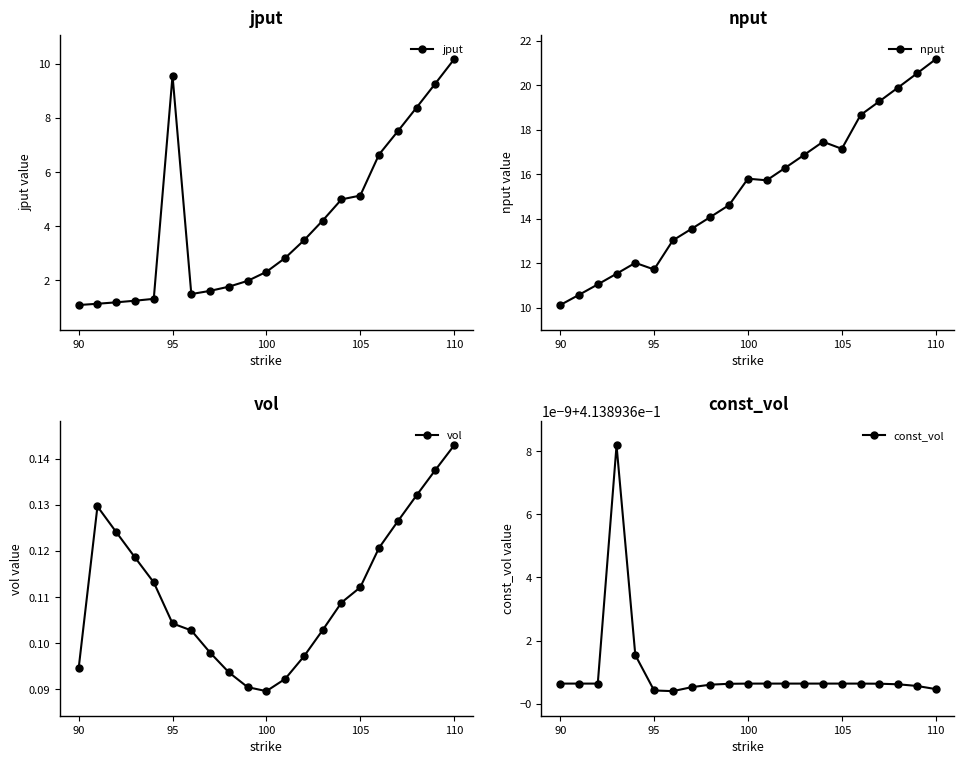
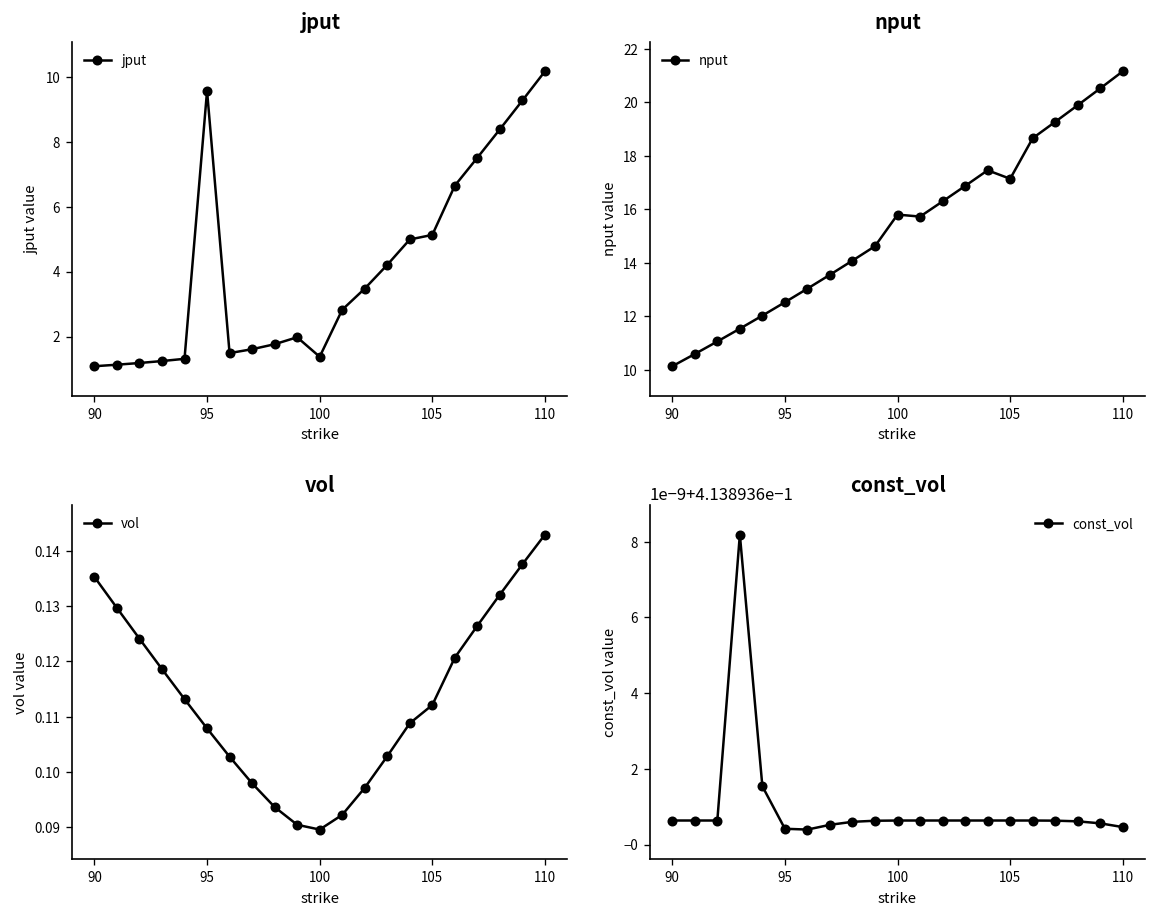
jput, 100: 2.3 -> 1.4
nput, 95: 11.7 -> 12.5
vol, 90: 0.095 -> 0.135
vol, 95: 0.104 -> 0.108
